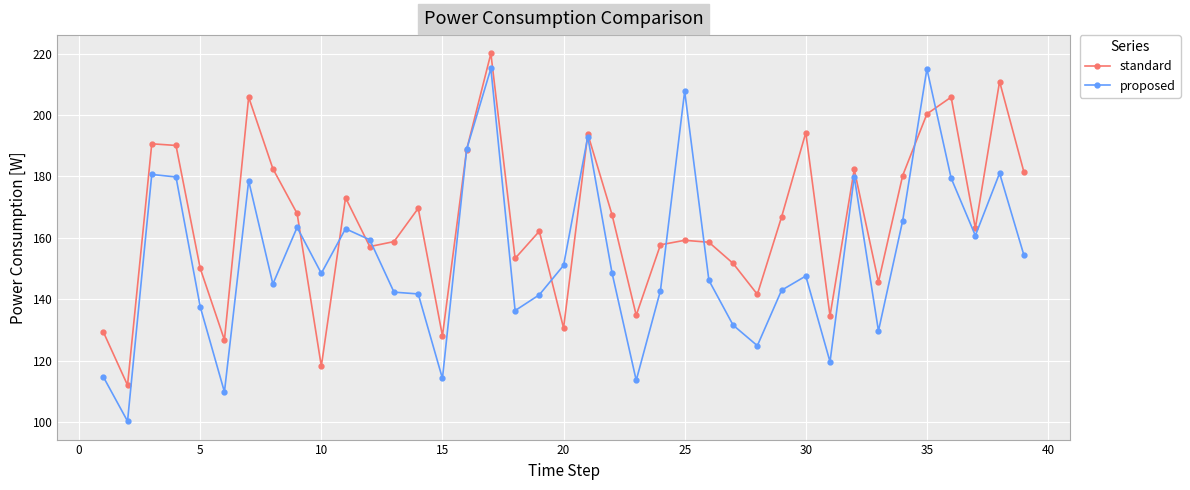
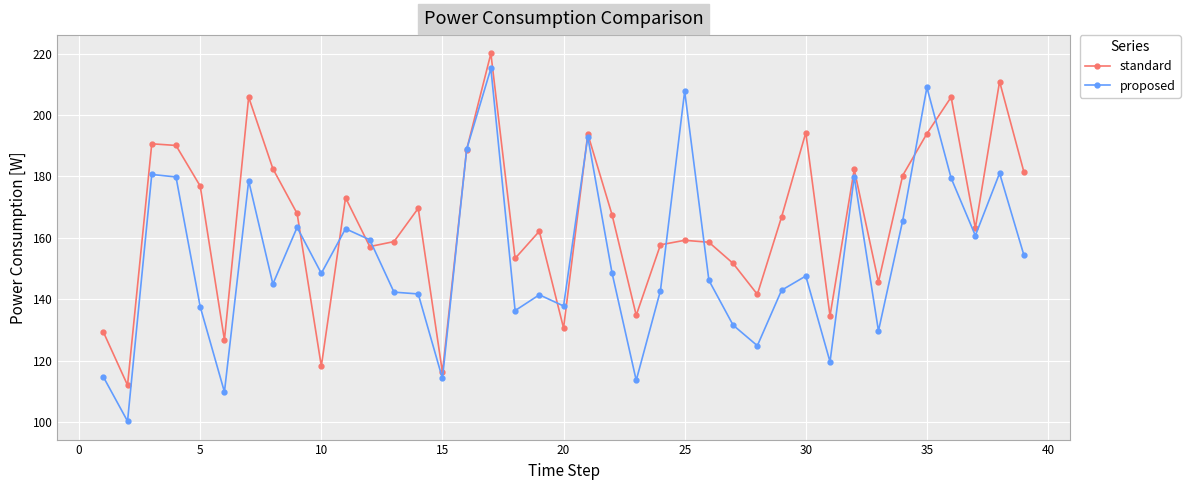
standard, 5: 150 -> 177
standard, 15: 128 -> 116
proposed, 20: 151 -> 138
standard, 35: 200 -> 194
proposed, 35: 215 -> 209
